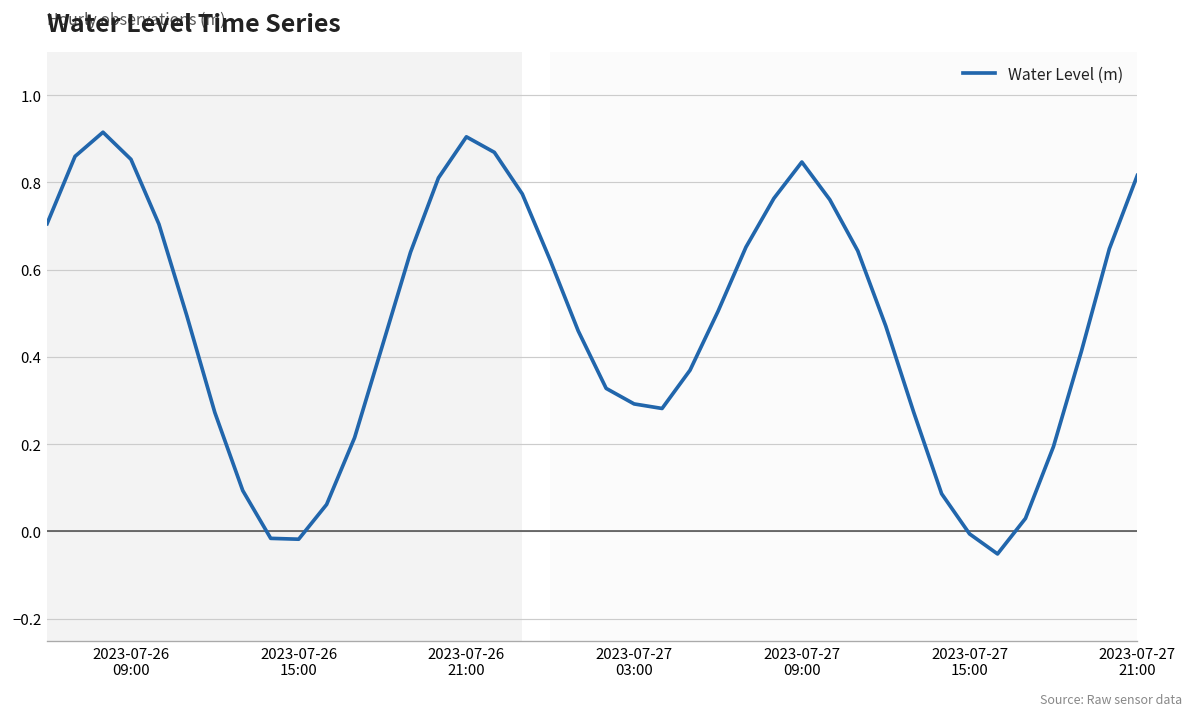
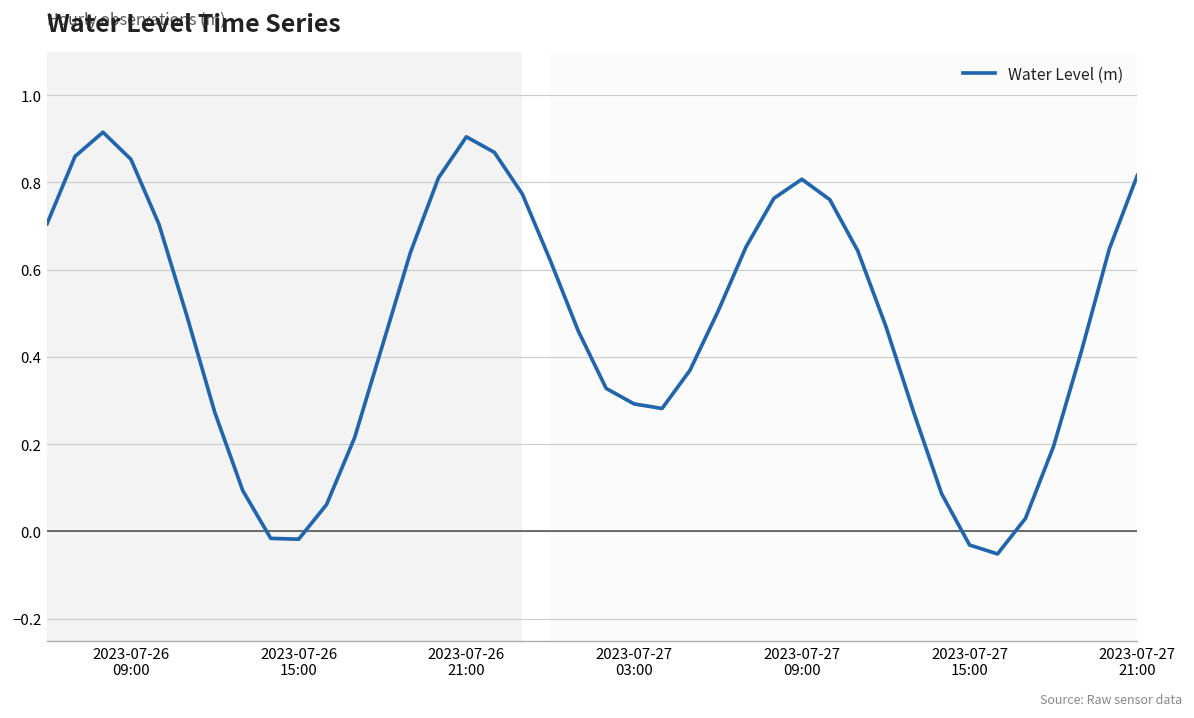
2023-07-27 09:00: 0.85 -> 0.81
2023-07-27 15:00: -0.01 -> -0.03
